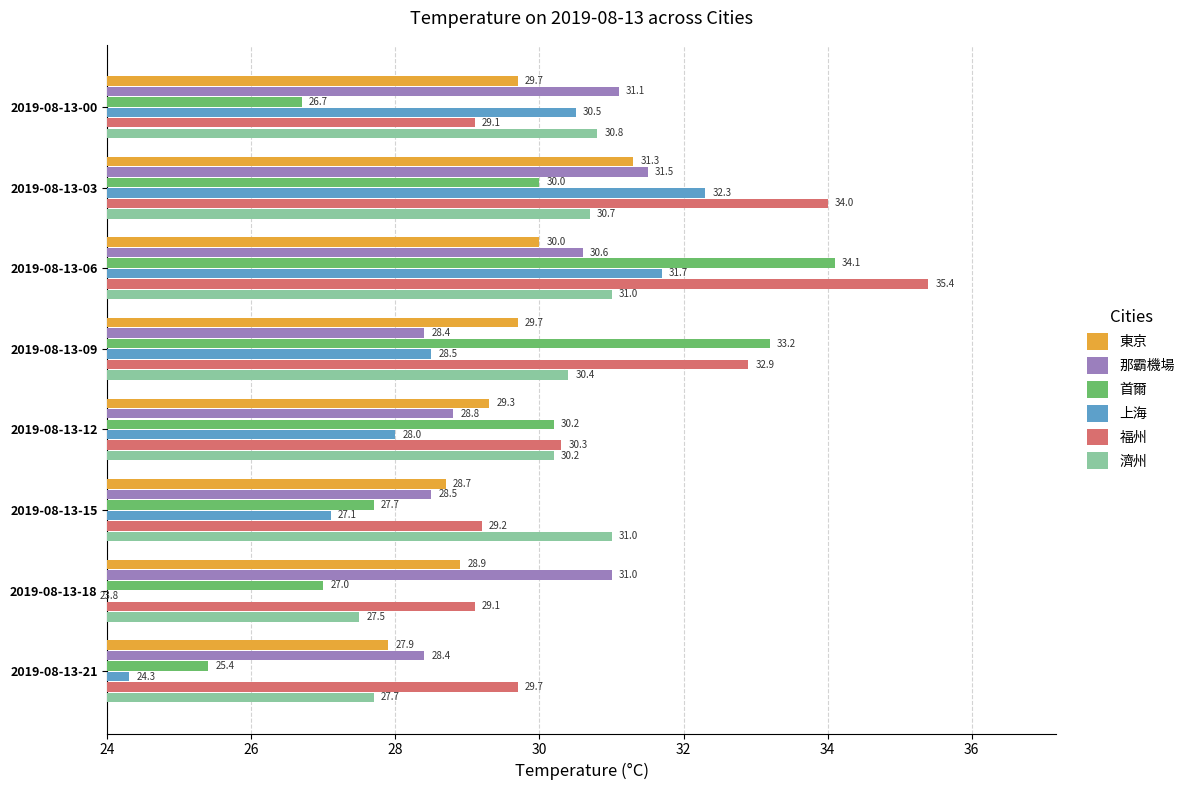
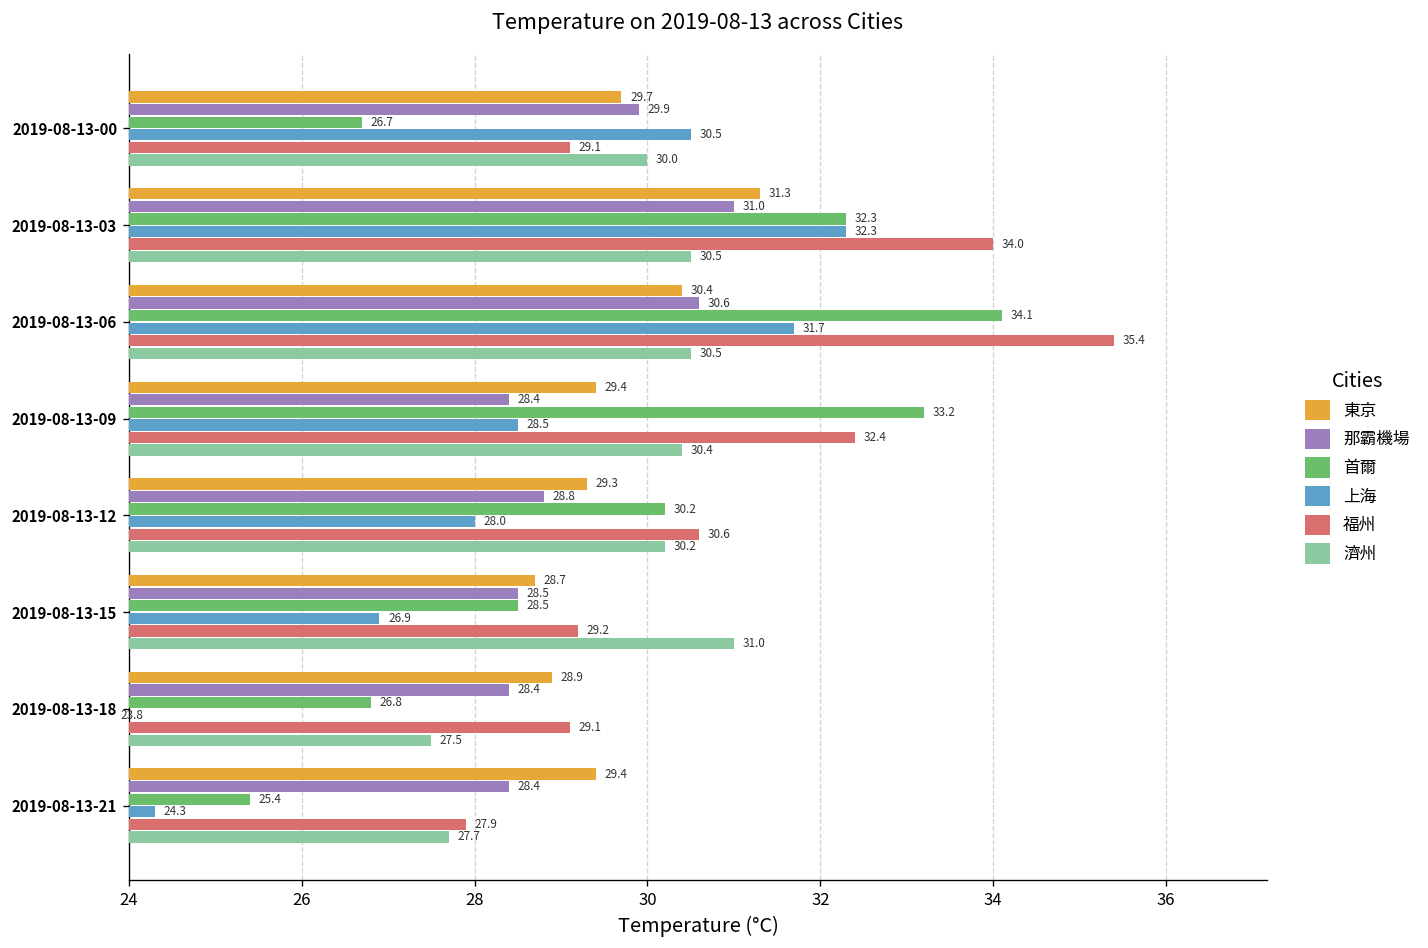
那霸機場, 2019-08-13-00: 31.1 -> 29.9
濟州, 2019-08-13-00: 30.8 -> 30.0
那霸機場, 2019-08-13-03: 31.5 -> 31.0
首爾, 2019-08-13-03: 30.0 -> 32.3
濟州, 2019-08-13-03: 30.7 -> 30.5
東京, 2019-08-13-06: 30.0 -> 30.4
濟州, 2019-08-13-06: 31.0 -> 30.5
東京, 2019-08-13-09: 29.7 -> 29.4
福州, 2019-08-13-09: 32.9 -> 32.4
福州, 2019-08-13-12: 30.3 -> 30.6
首爾, 2019-08-13-15: 27.7 -> 28.5
上海, 2019-08-13-15: 27.1 -> 26.9
那霸機場, 2019-08-13-18: 31.0 -> 28.4
首爾, 2019-08-13-18: 27.0 -> 26.8
東京, 2019-08-13-21: 27.9 -> 29.4
福州, 2019-08-13-21: 29.7 -> 27.9
